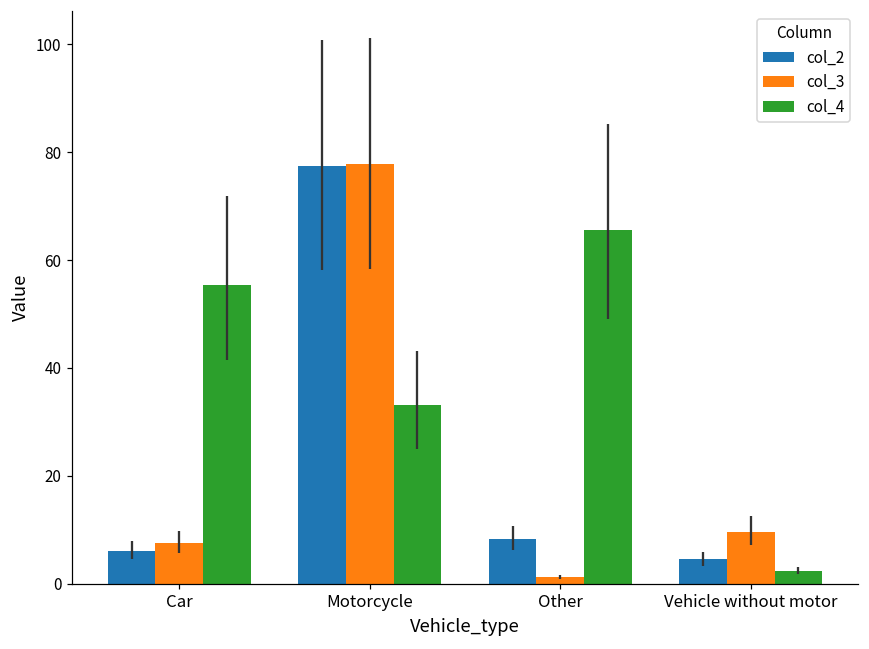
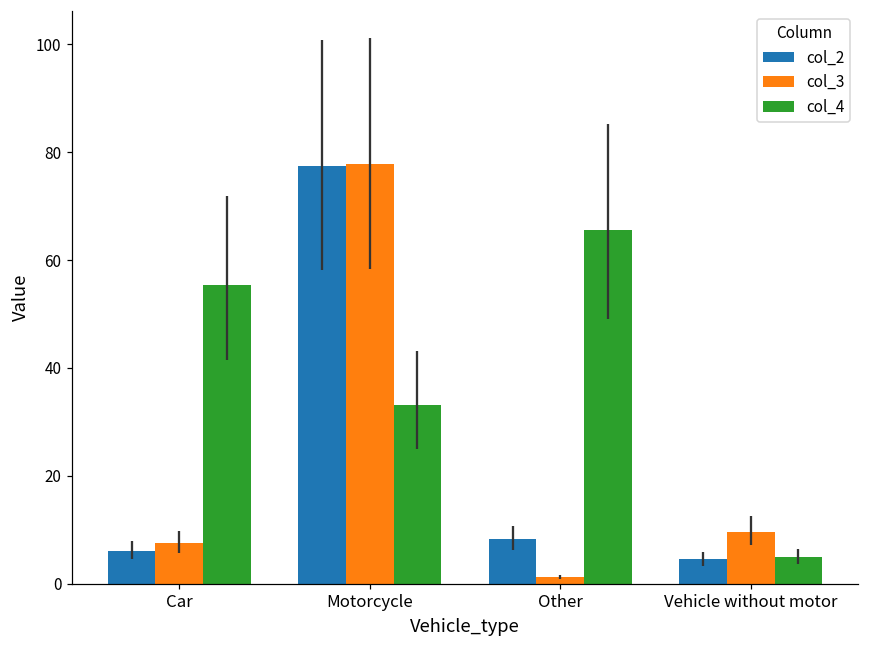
col_4, Vehicle without motor: 2 -> 5
